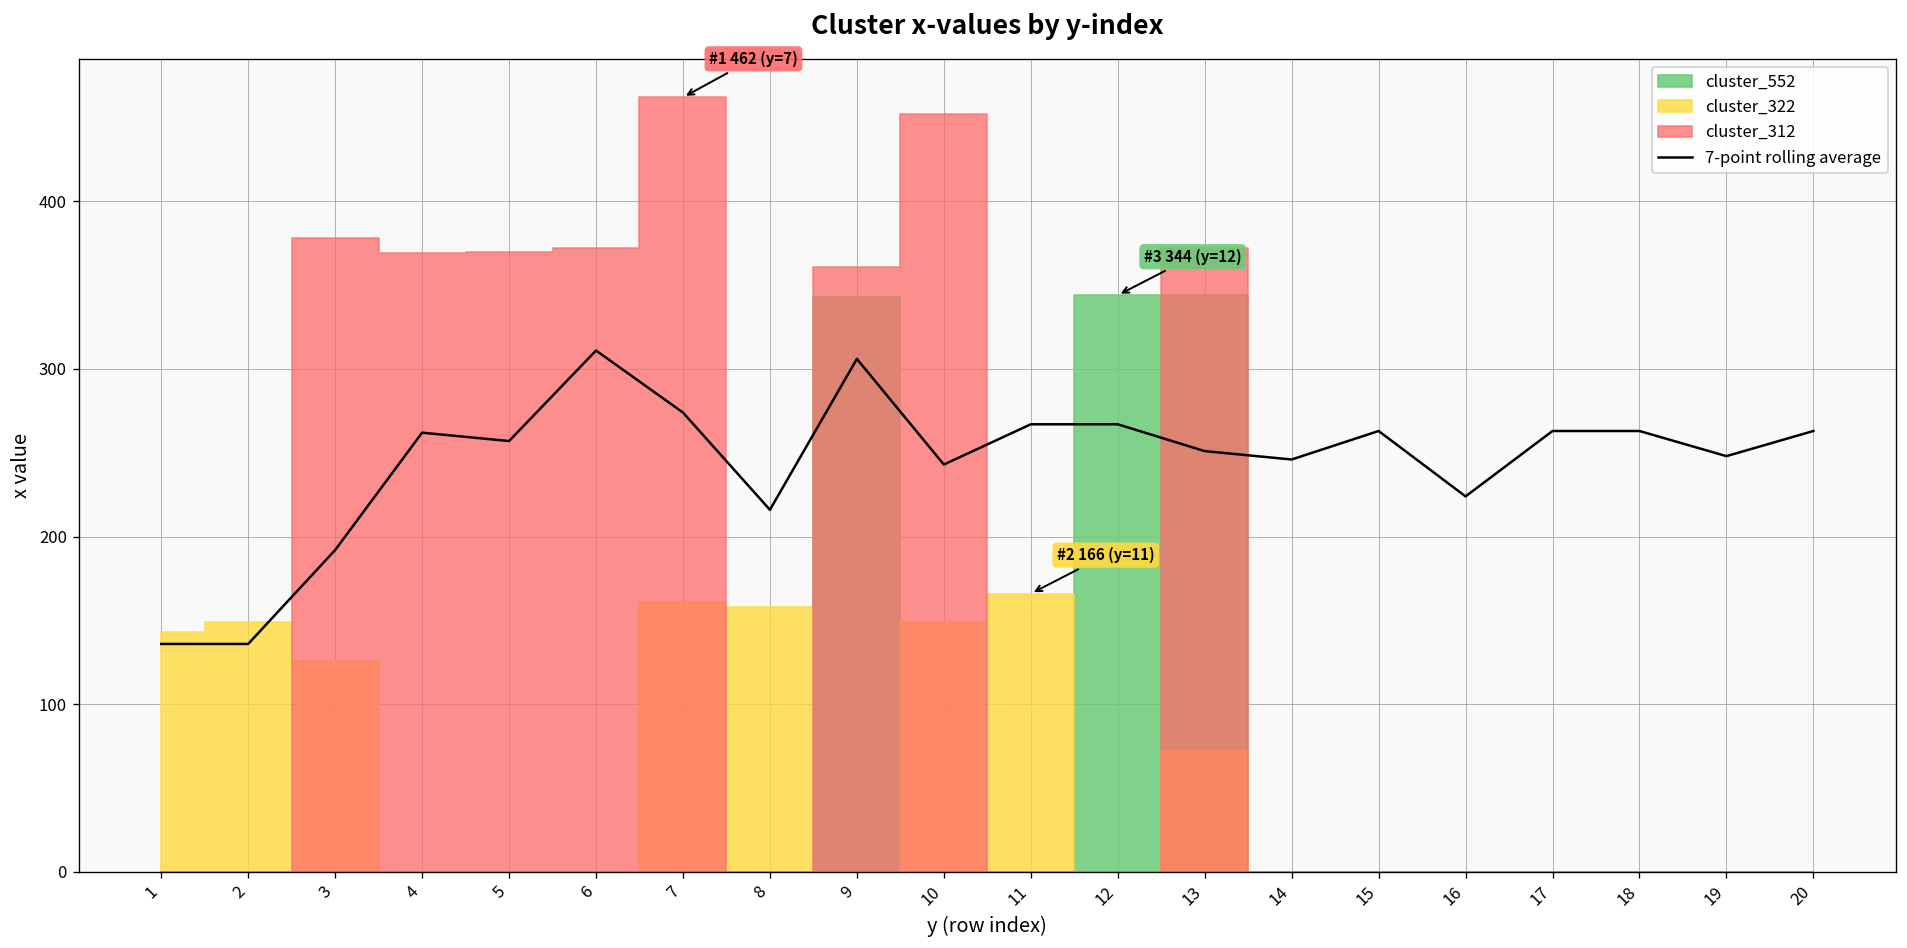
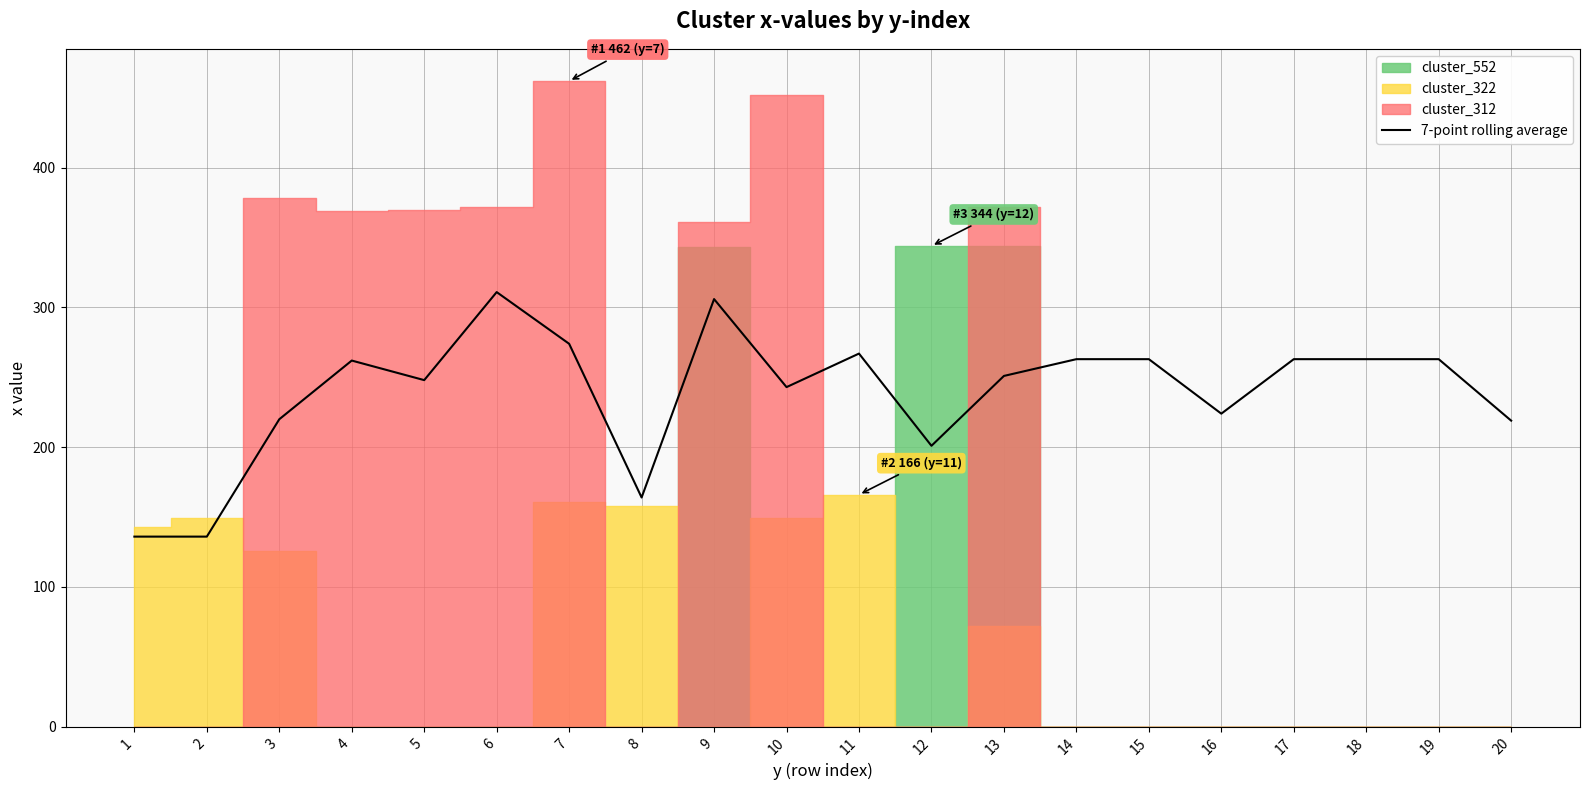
7-point rolling average, 3: 192 -> 220
7-point rolling average, 5: 257 -> 248
7-point rolling average, 8: 216 -> 164
7-point rolling average, 12: 267 -> 201
7-point rolling average, 14: 246 -> 263
7-point rolling average, 19: 248 -> 263
7-point rolling average, 20: 263 -> 219
